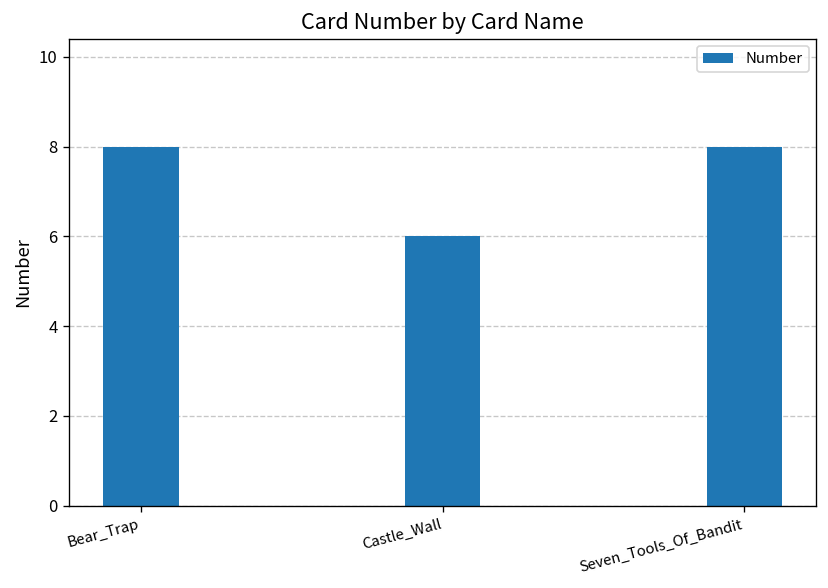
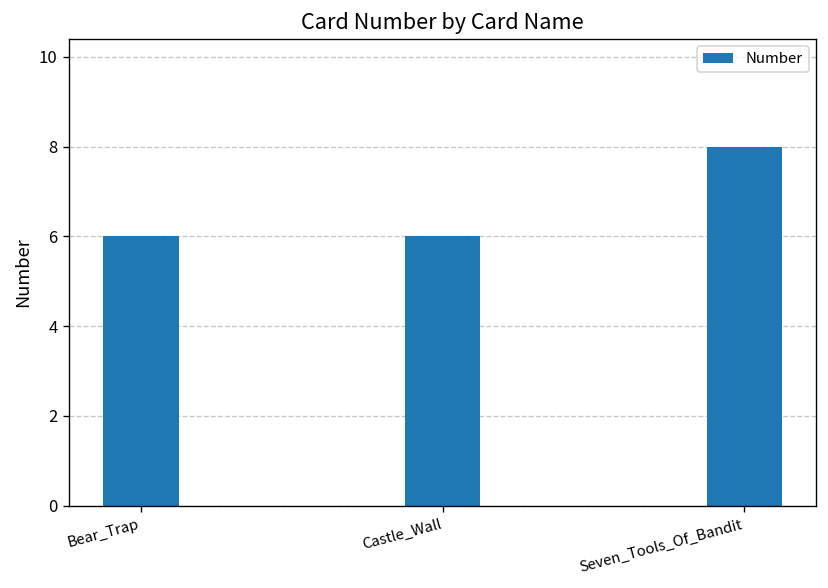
Bear_Trap: 8 -> 6
